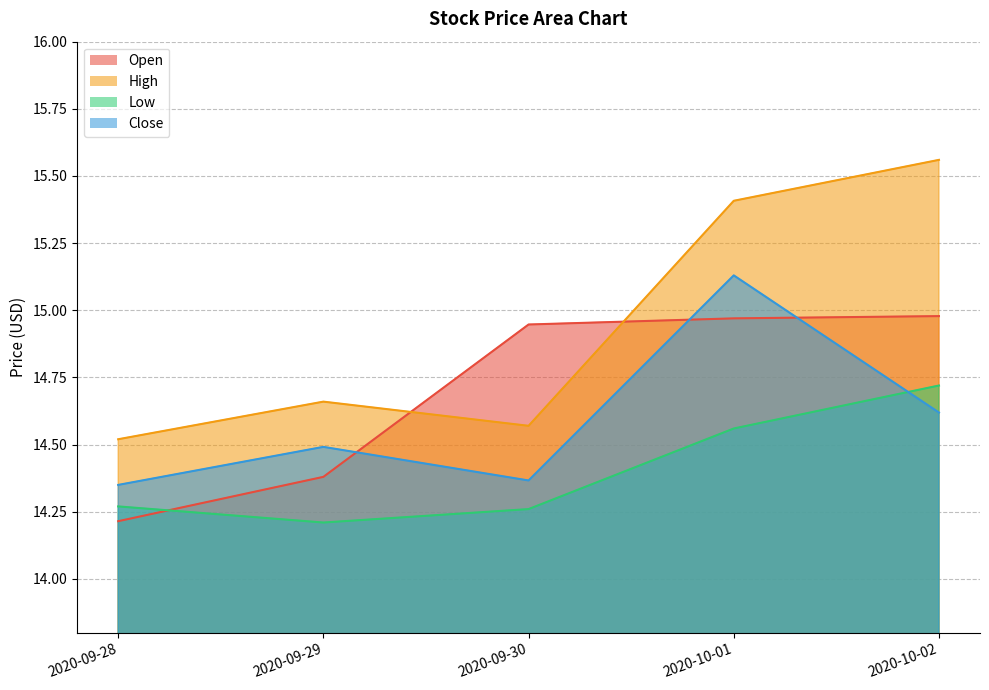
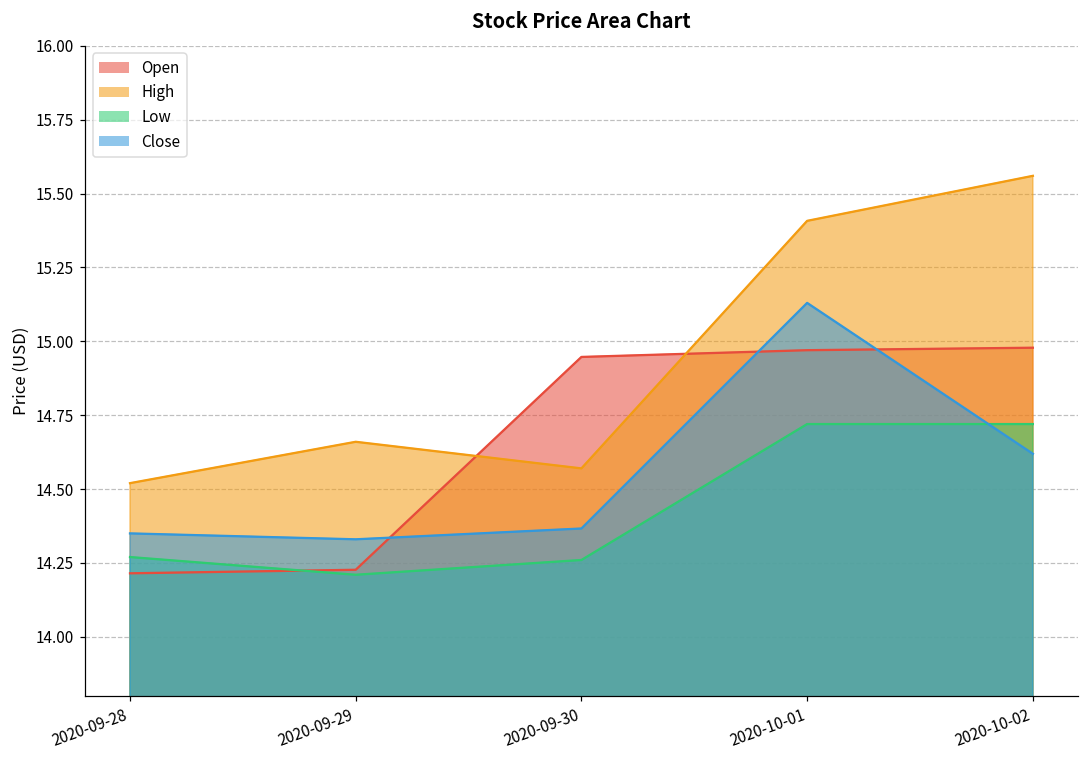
Open, 2020-09-29: 14.38 -> 14.23
Close, 2020-09-29: 14.49 -> 14.33
Low, 2020-10-01: 14.56 -> 14.72
